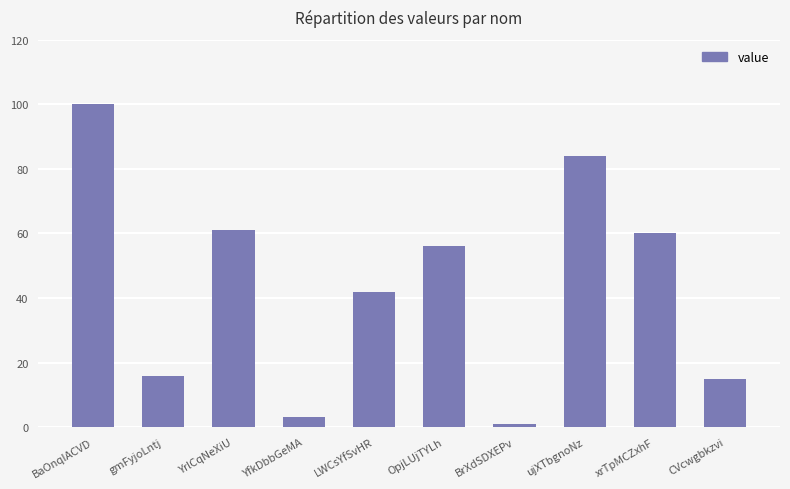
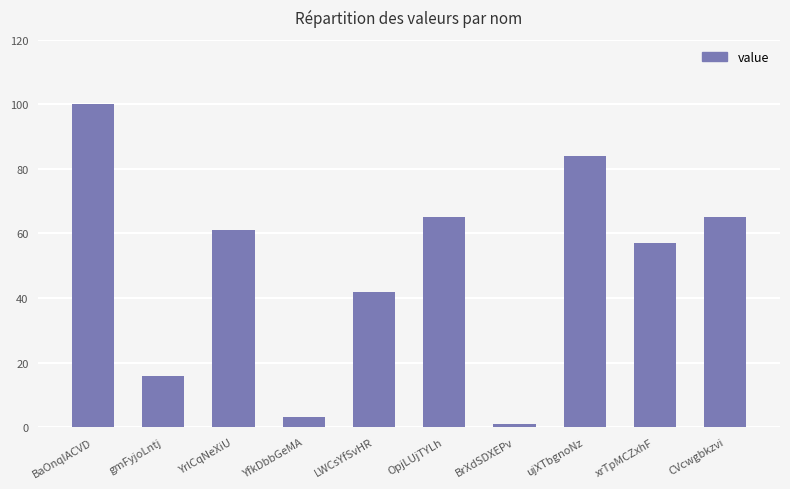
OpjLUjTYLh: 56 -> 65
xrTpMCZxhF: 60 -> 57
CVcwgbkzvi: 15 -> 65
